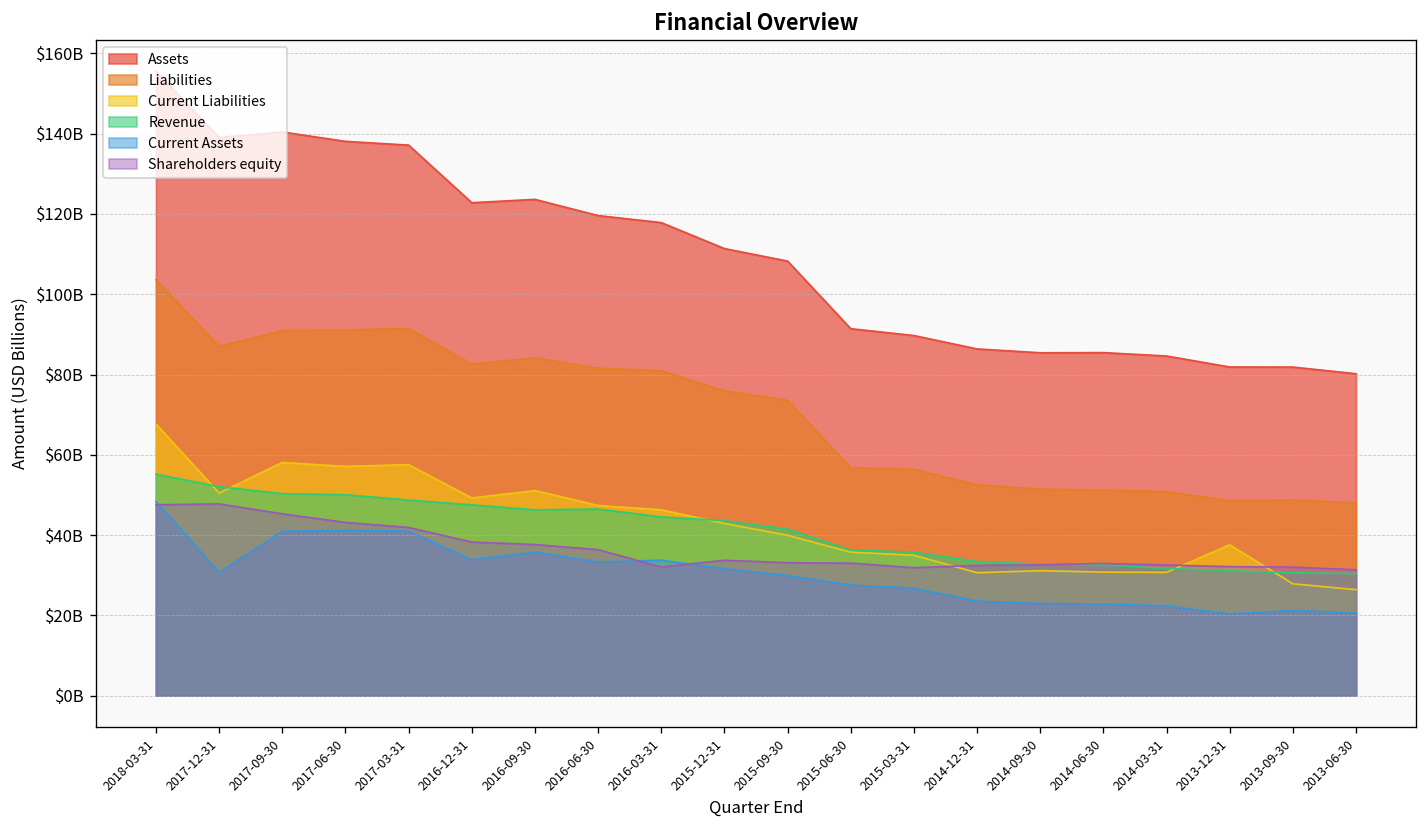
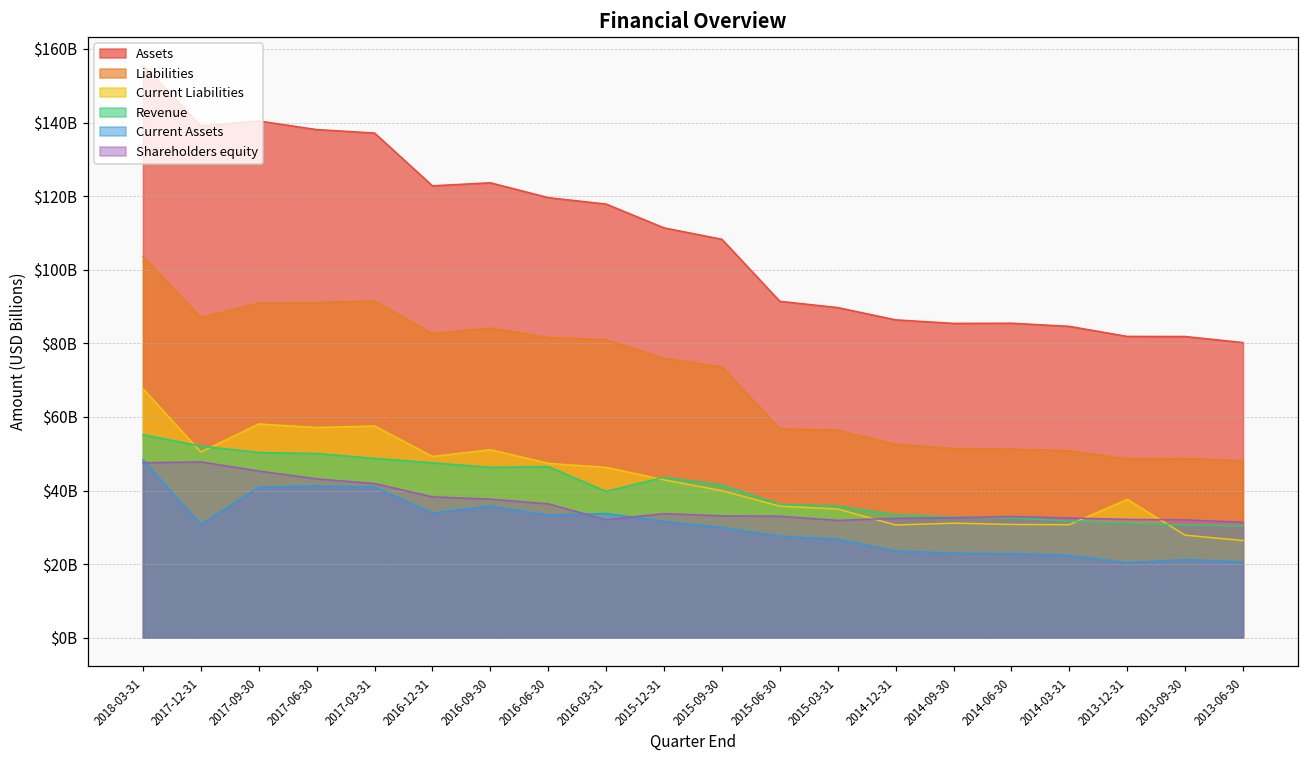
Revenue, 2016-03-31: $45000000000 -> $40000000000
